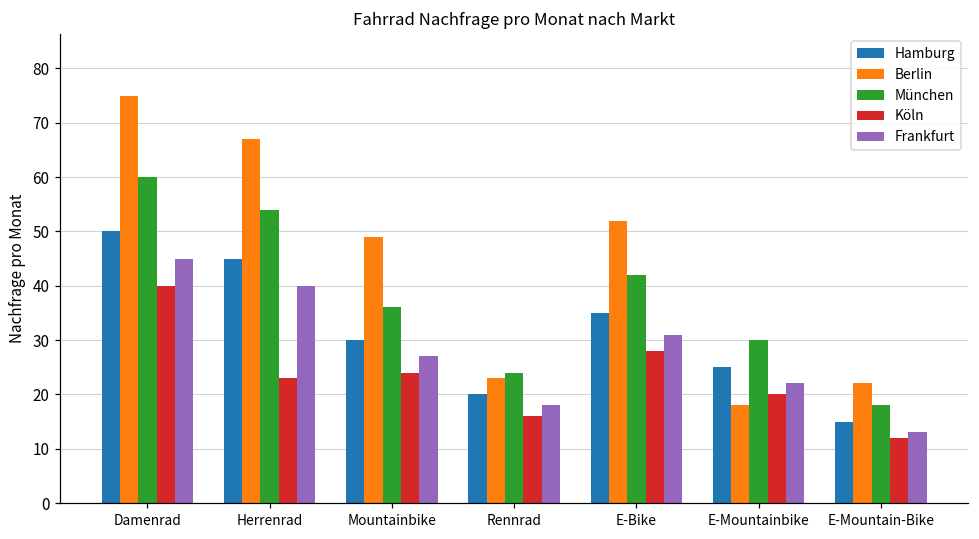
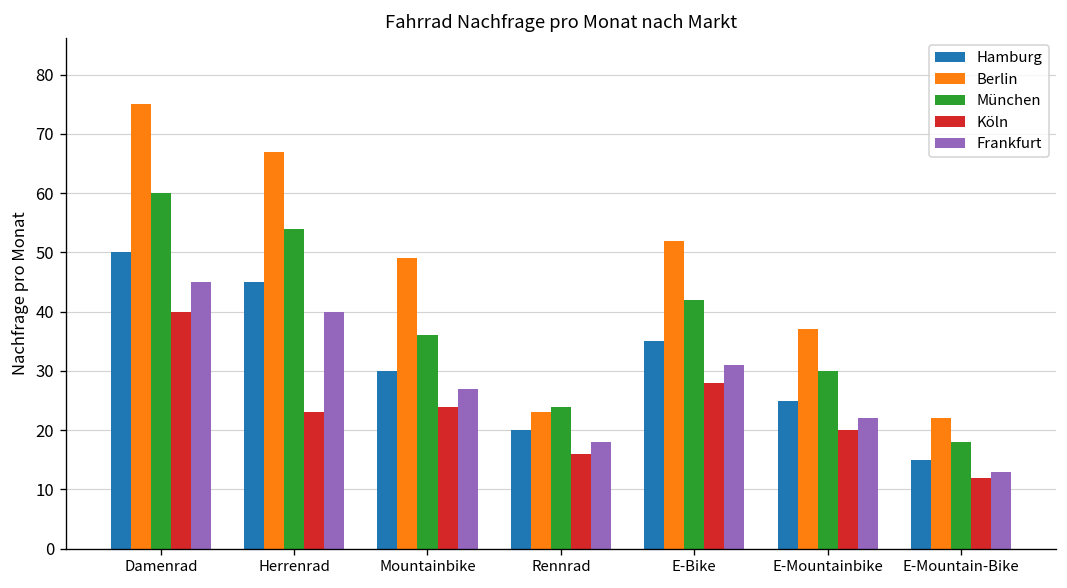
Berlin, E-Mountainbike: 18 -> 37
